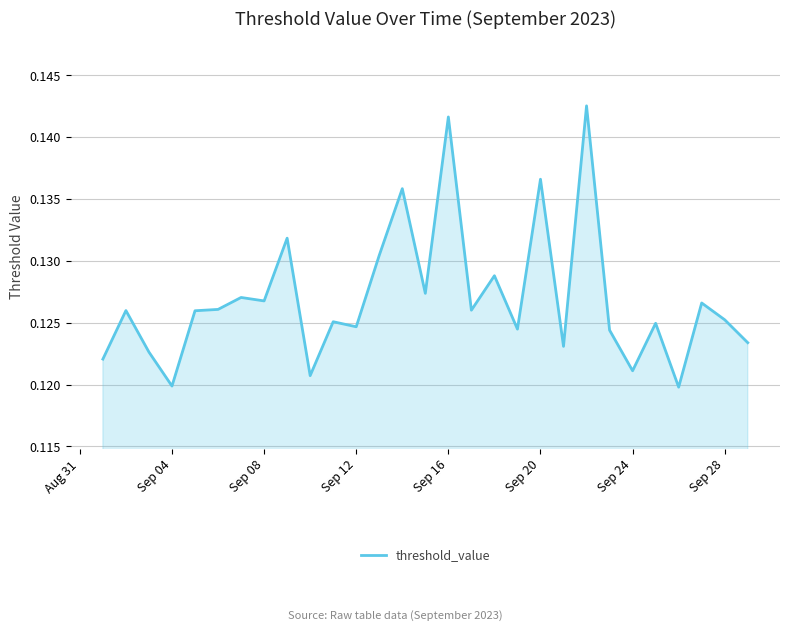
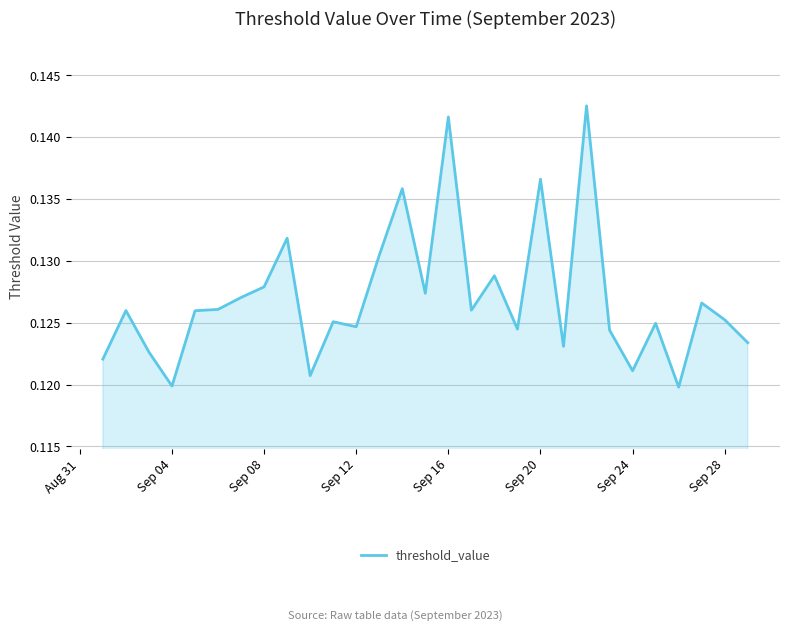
Sep 08: 0.1268 -> 0.1279
